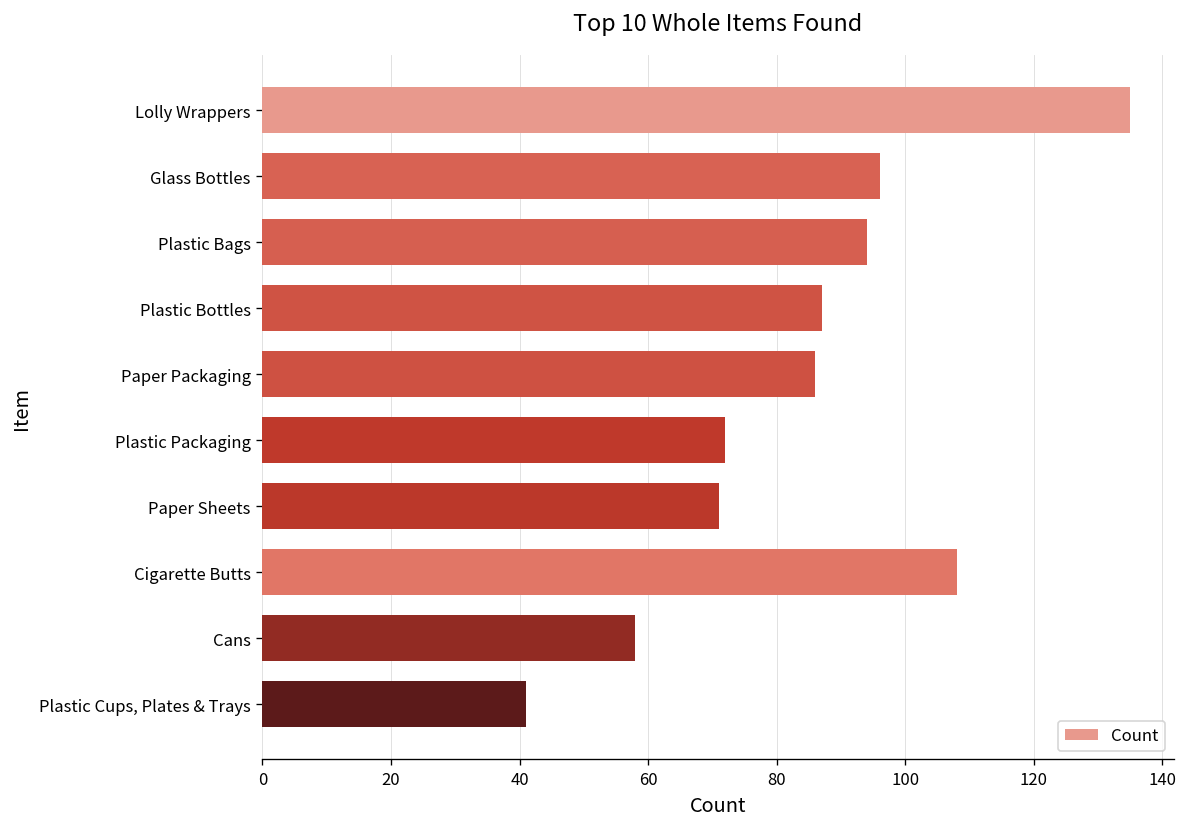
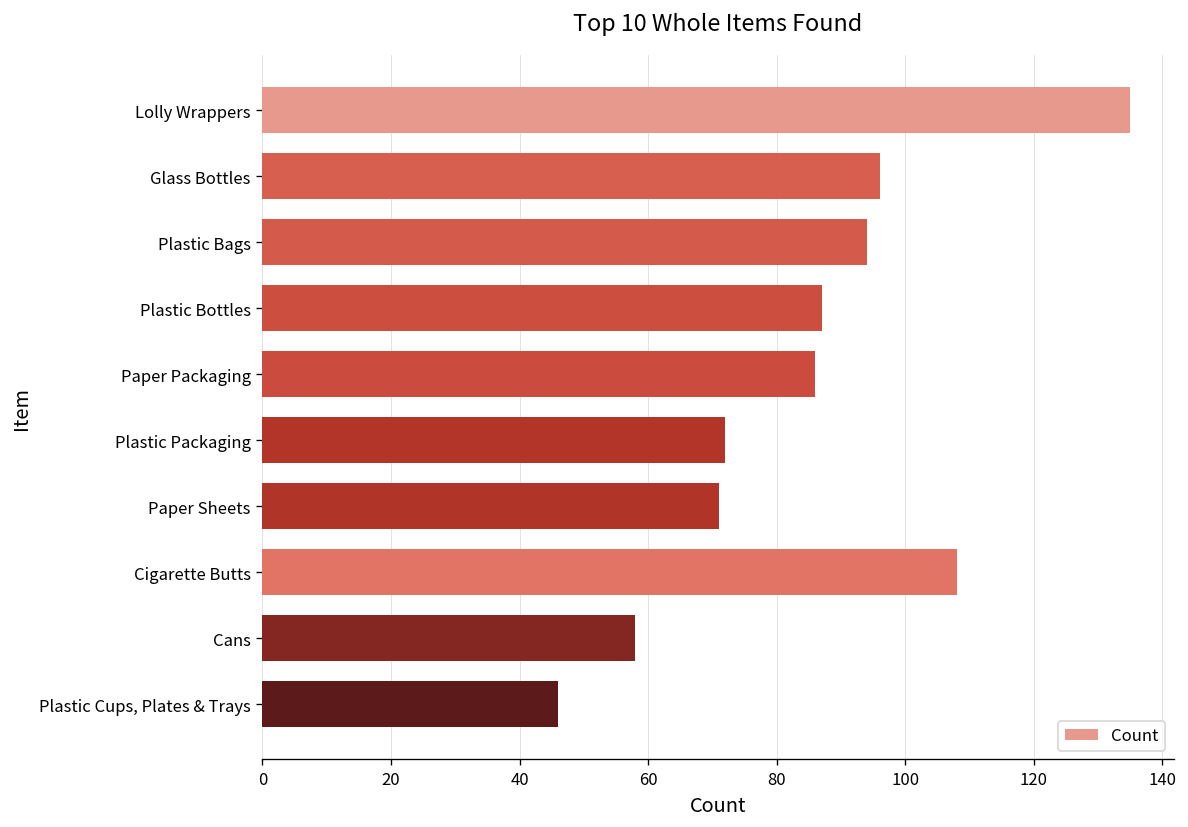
Plastic Cups, Plates & Trays: 41 -> 46
